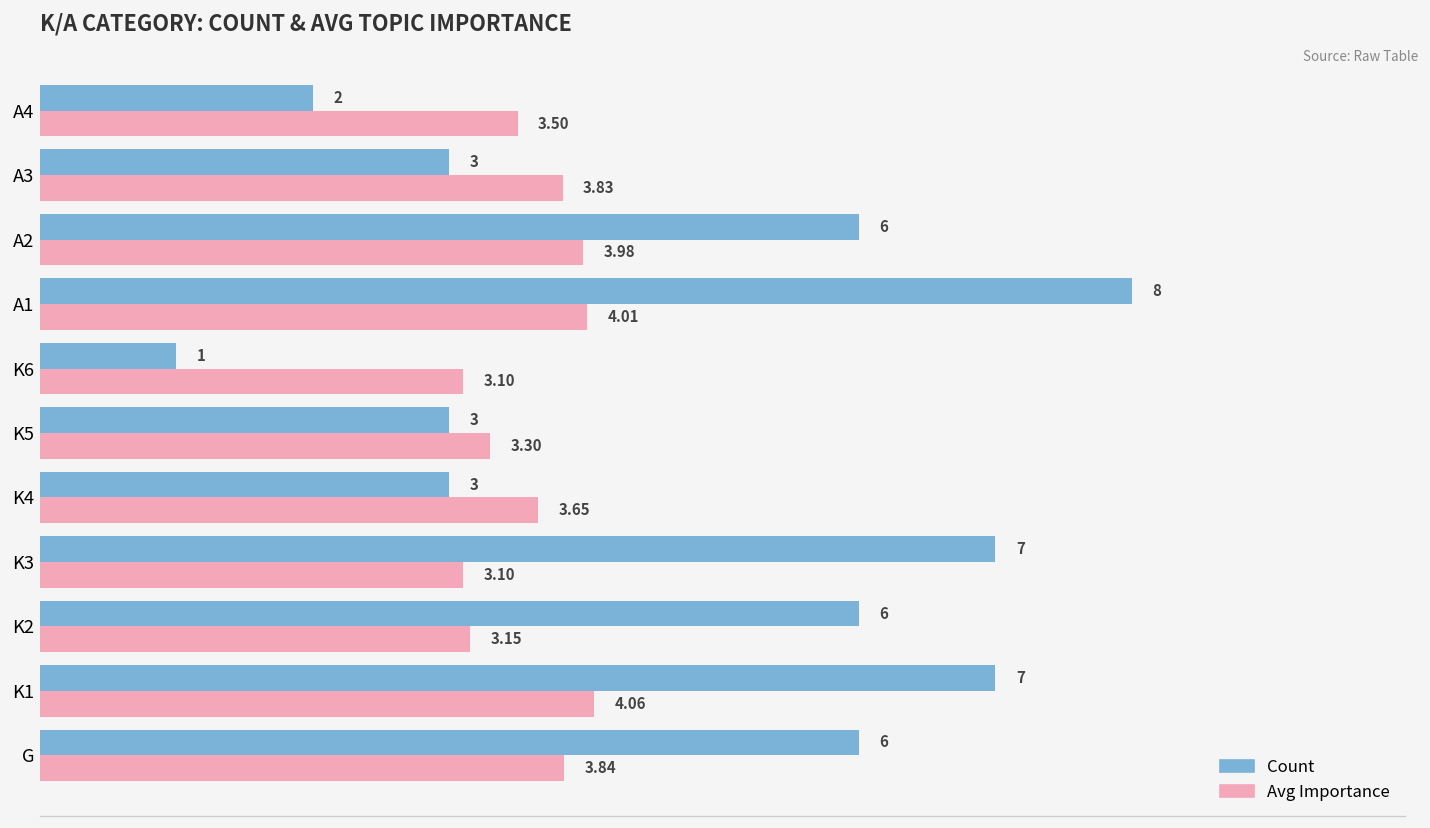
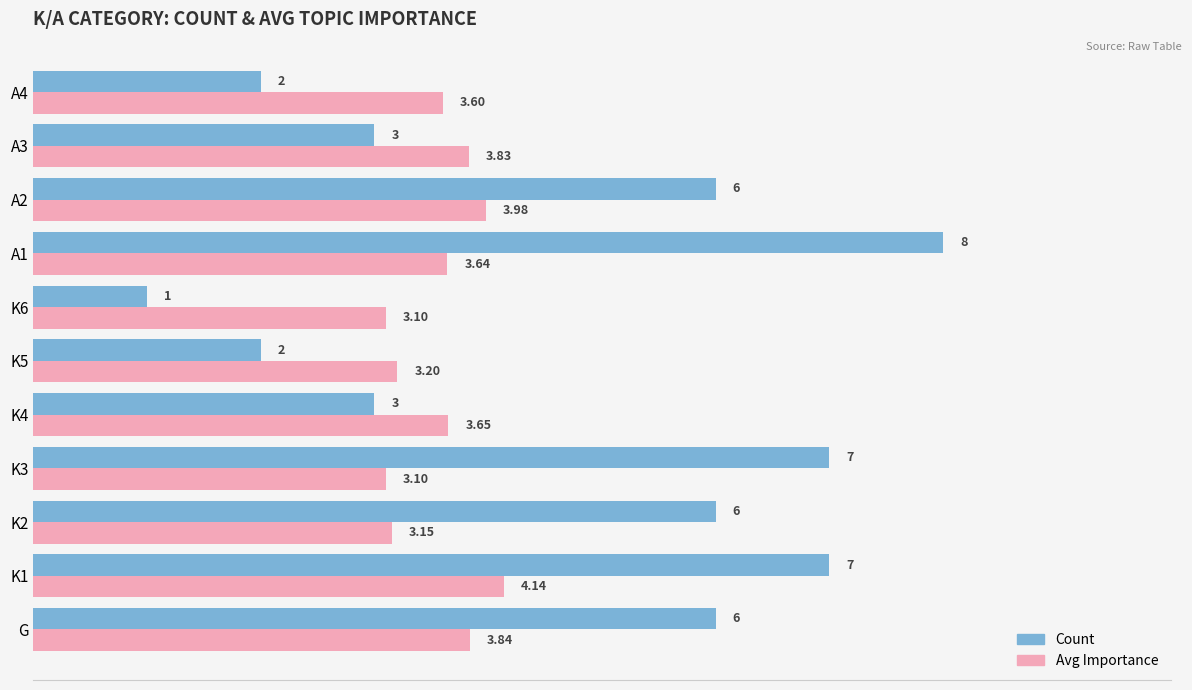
Avg Importance, A4: 3.50 -> 3.60
Avg Importance, A1: 4.01 -> 3.64
Count, K5: 3 -> 2
Avg Importance, K5: 3.30 -> 3.20
Avg Importance, K1: 4.06 -> 4.14
